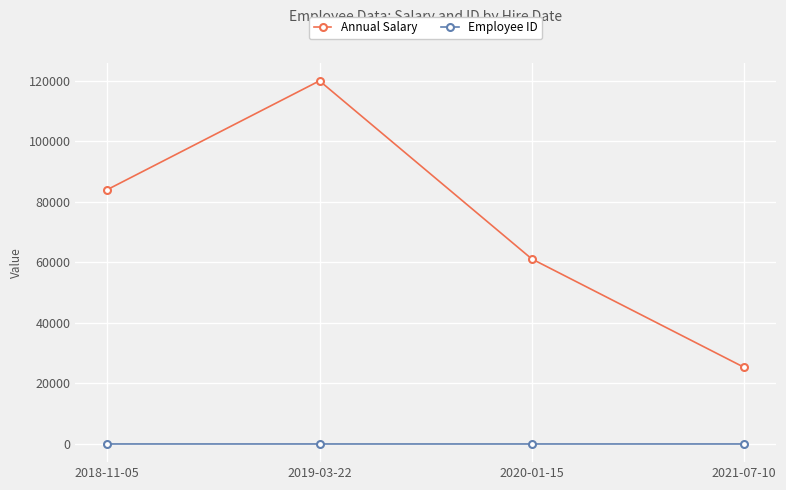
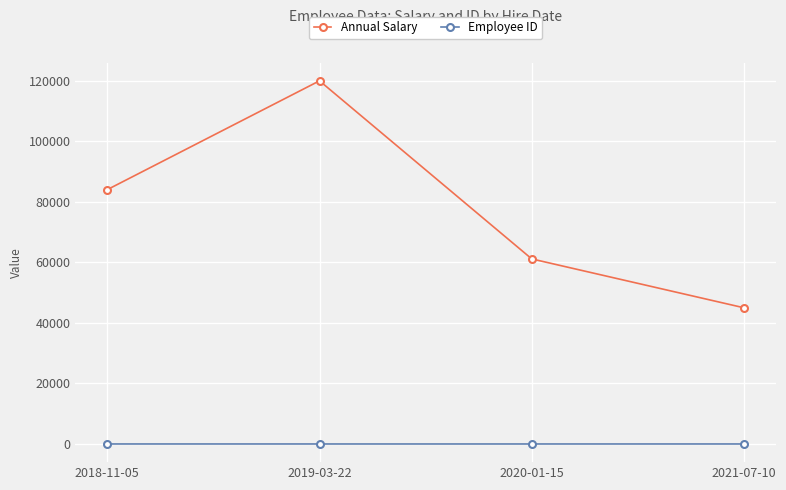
Annual Salary, 2021-07-10: 25000 -> 45000
